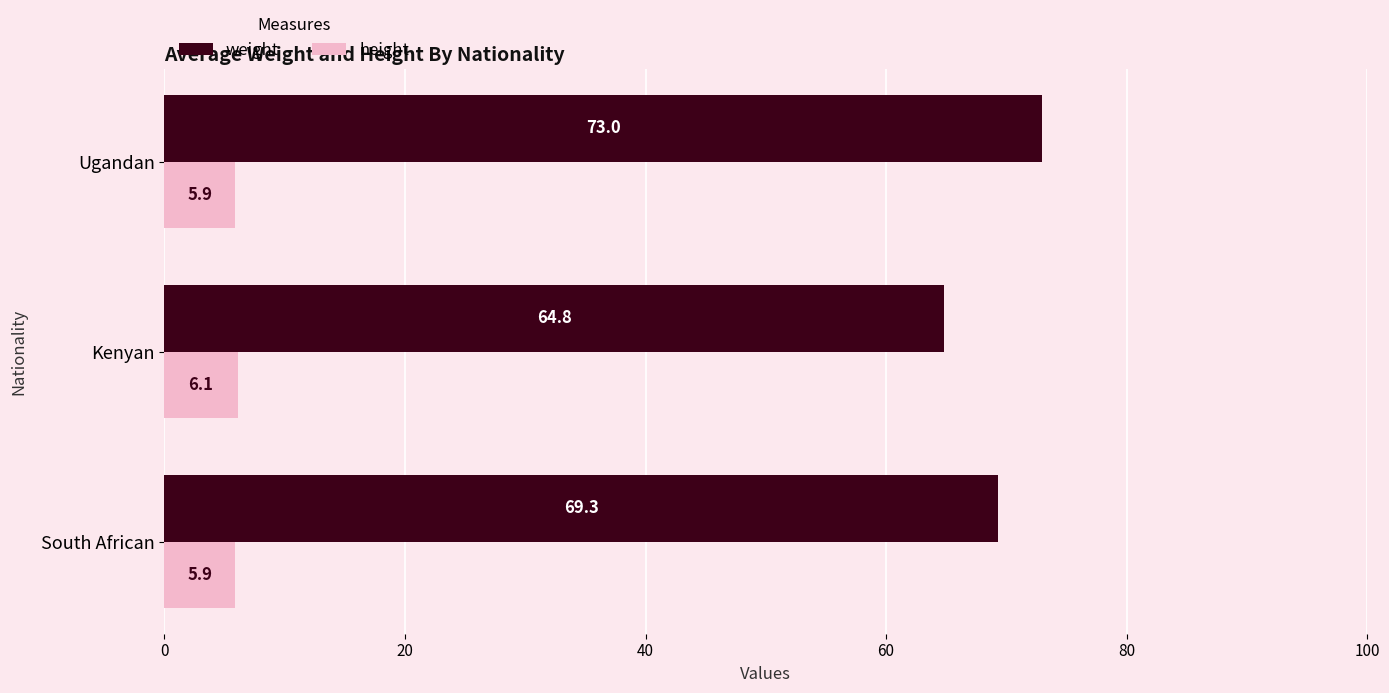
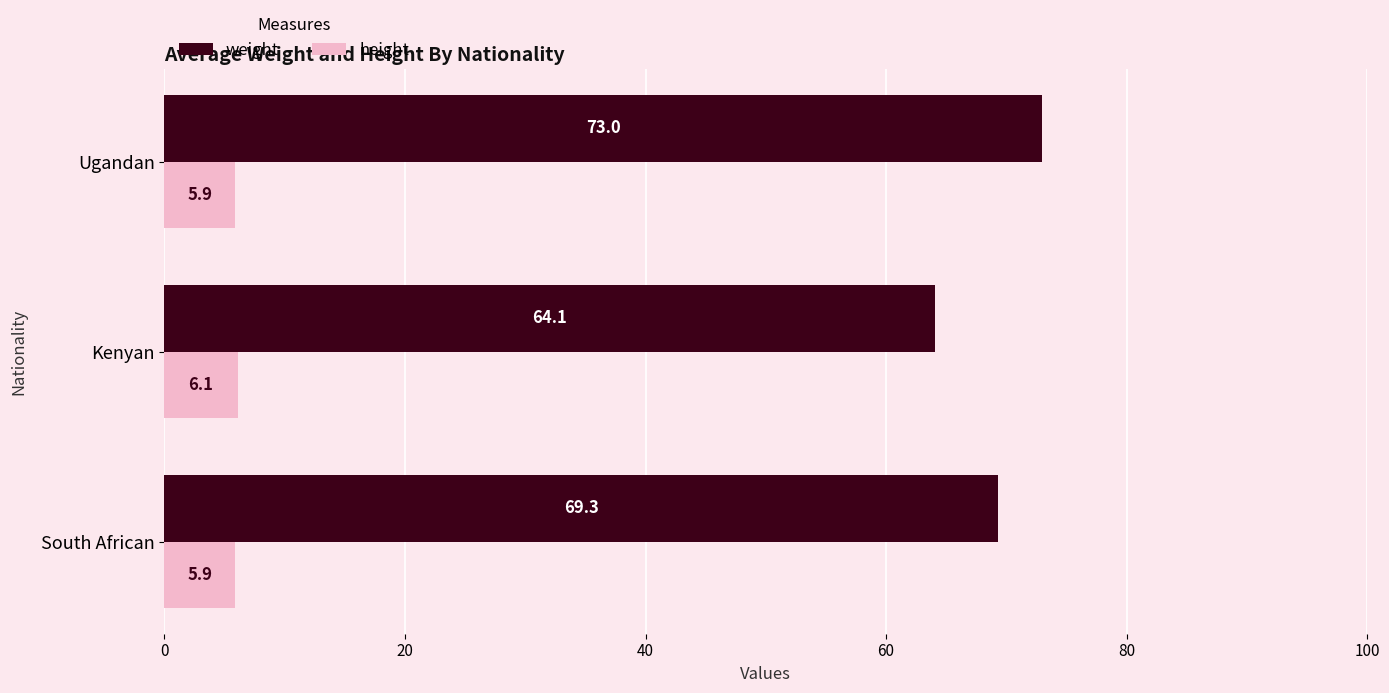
weight, Kenyan: 64.8 -> 64.1
